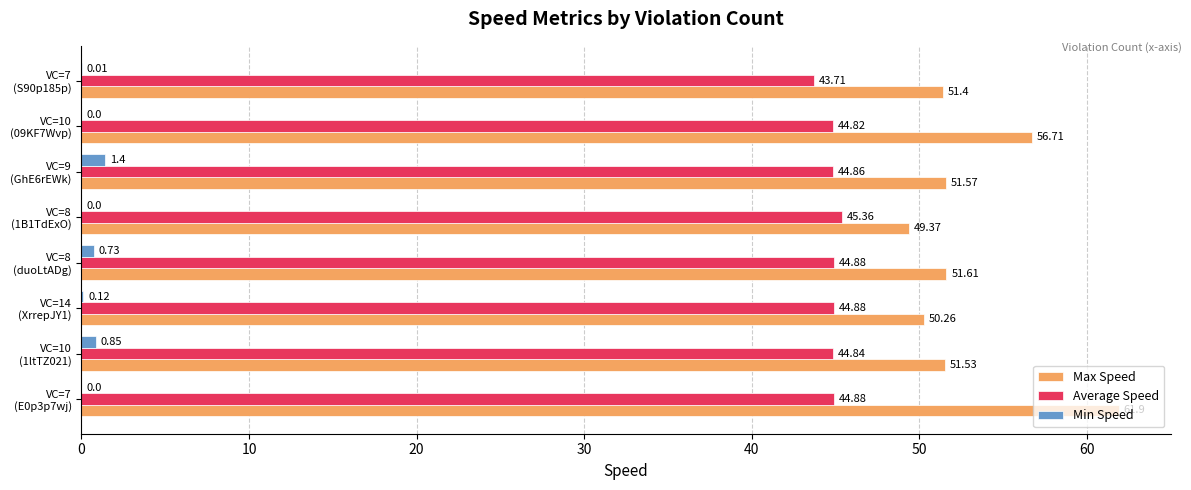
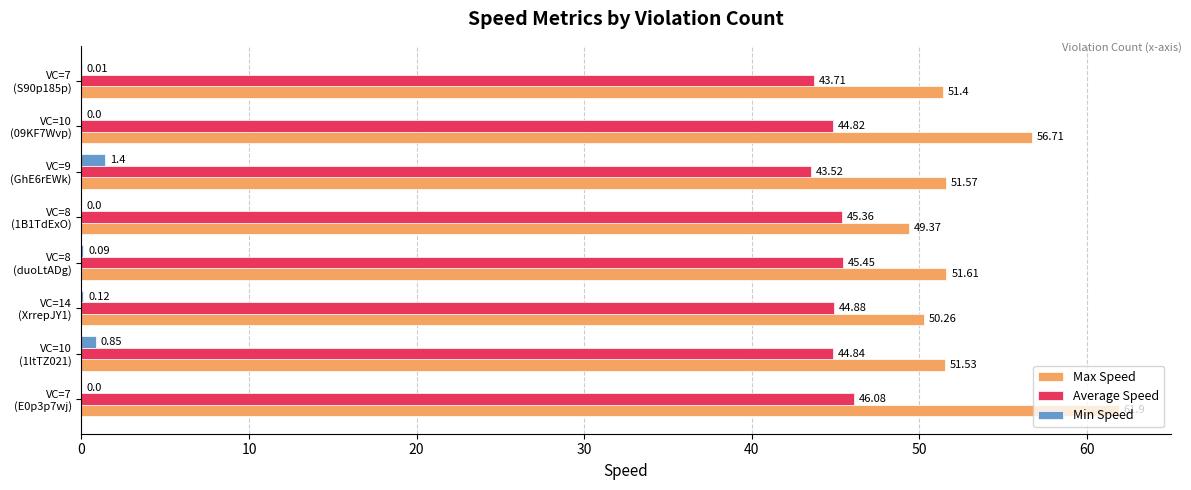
Average Speed, VC=9 (GhE6rEWk): 44.86 -> 43.52
Min Speed, VC=8 (duoLtADg): 0.73 -> 0.09
Average Speed, VC=8 (duoLtADg): 44.88 -> 45.45
Average Speed, VC=7 (E0p3p7wj): 44.88 -> 46.08
